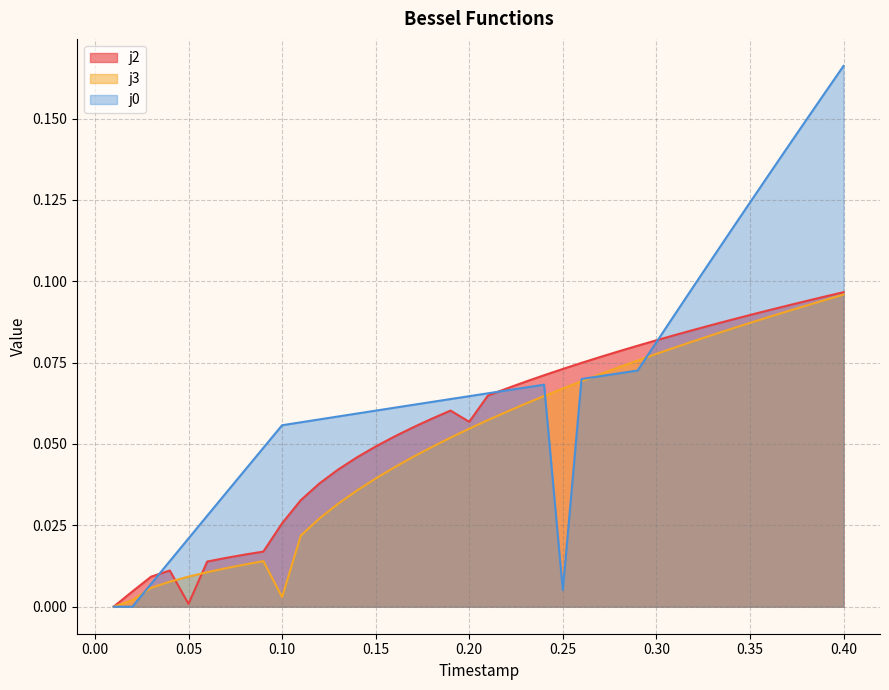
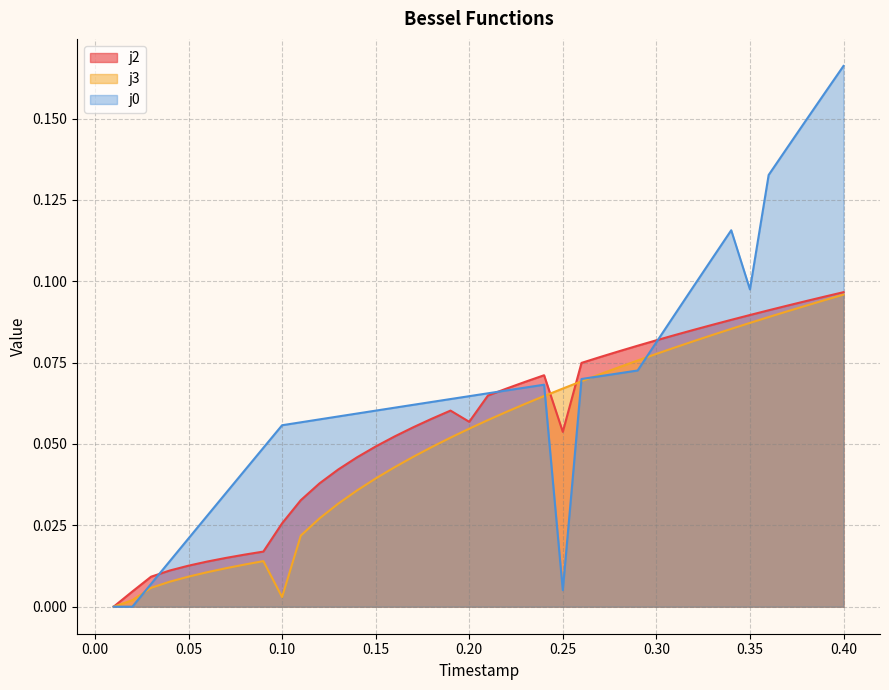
j2, 0.05: 0.001 -> 0.013
j2, 0.25: 0.073 -> 0.054
j0, 0.35: 0.124 -> 0.098
